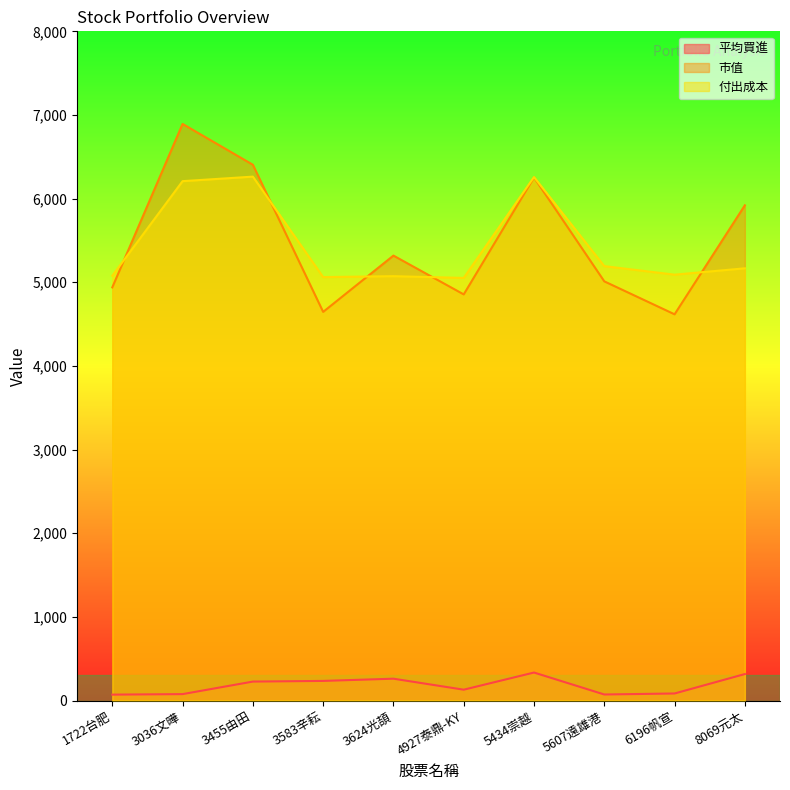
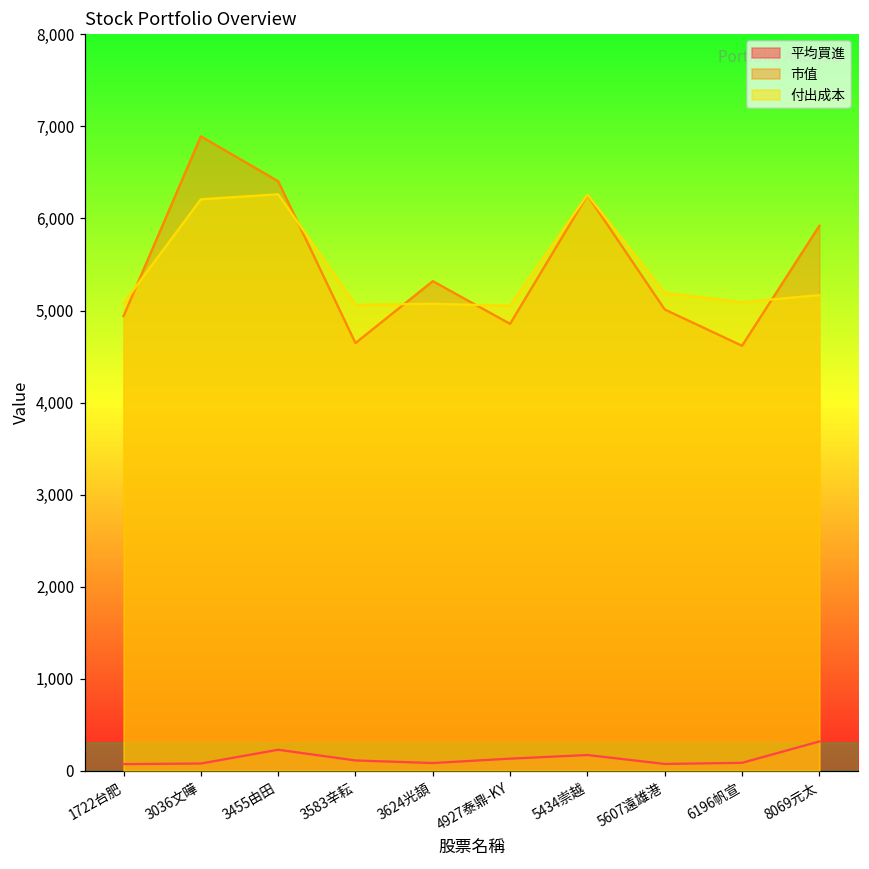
平均買進, 3583辛耘: 200 -> 100
平均買進, 3624光頡: 300 -> 100
平均買進, 5434崇越: 300 -> 200
